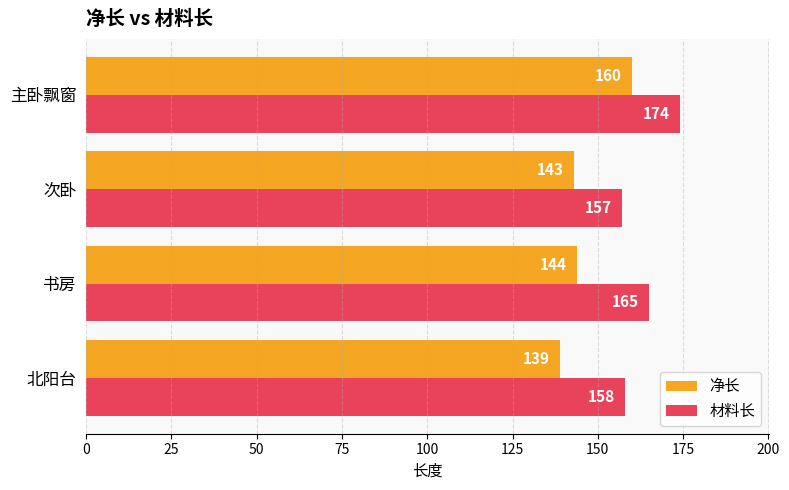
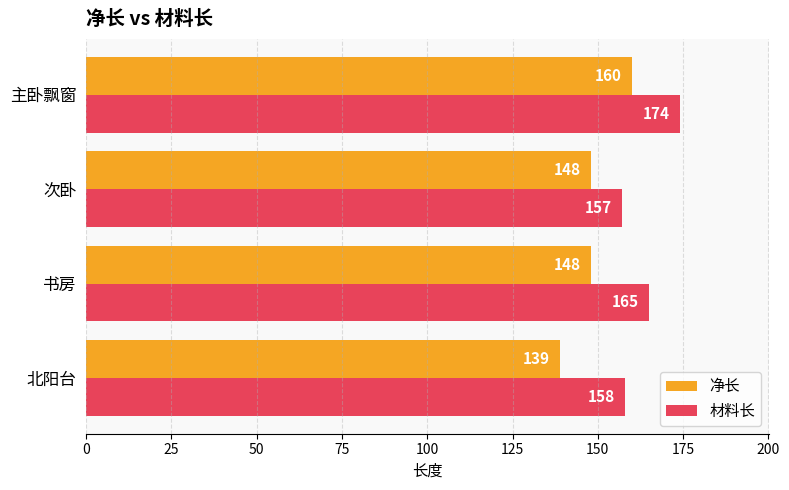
净长, 次卧: 143 -> 148
净长, 书房: 144 -> 148
